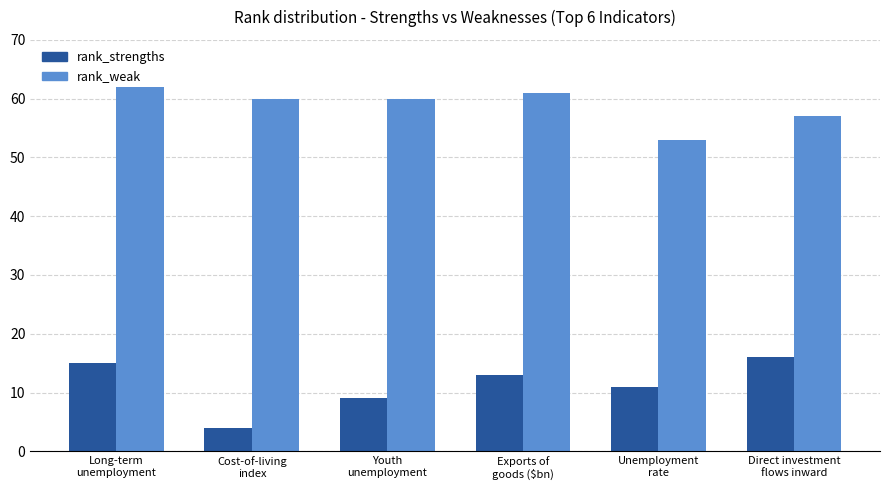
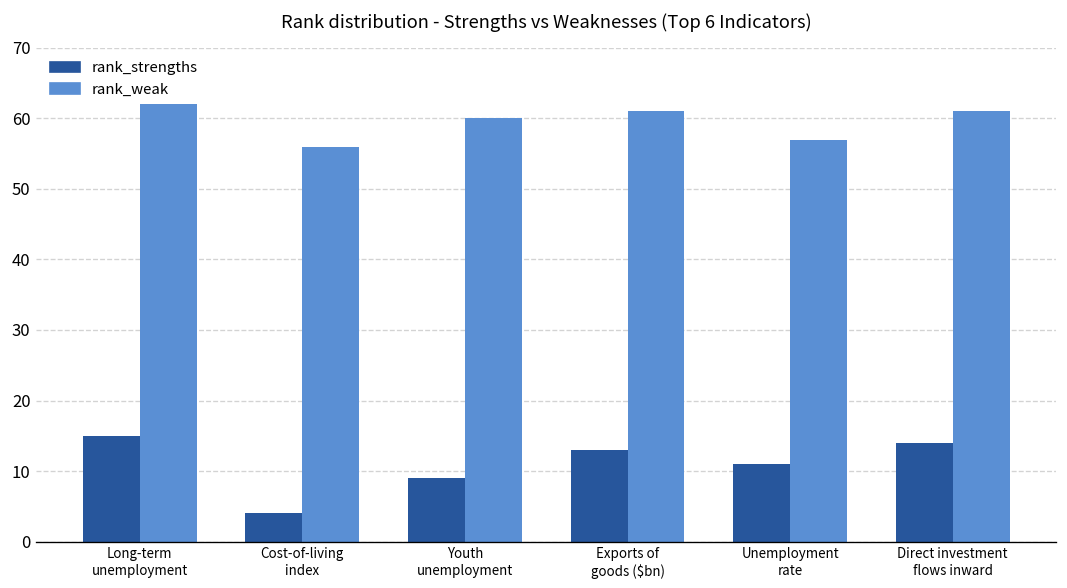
rank_weak, Cost-of-living index: 60 -> 56
rank_weak, Unemployment rate: 53 -> 57
rank_strengths, Direct investment flows inward: 16 -> 14
rank_weak, Direct investment flows inward: 57 -> 61
